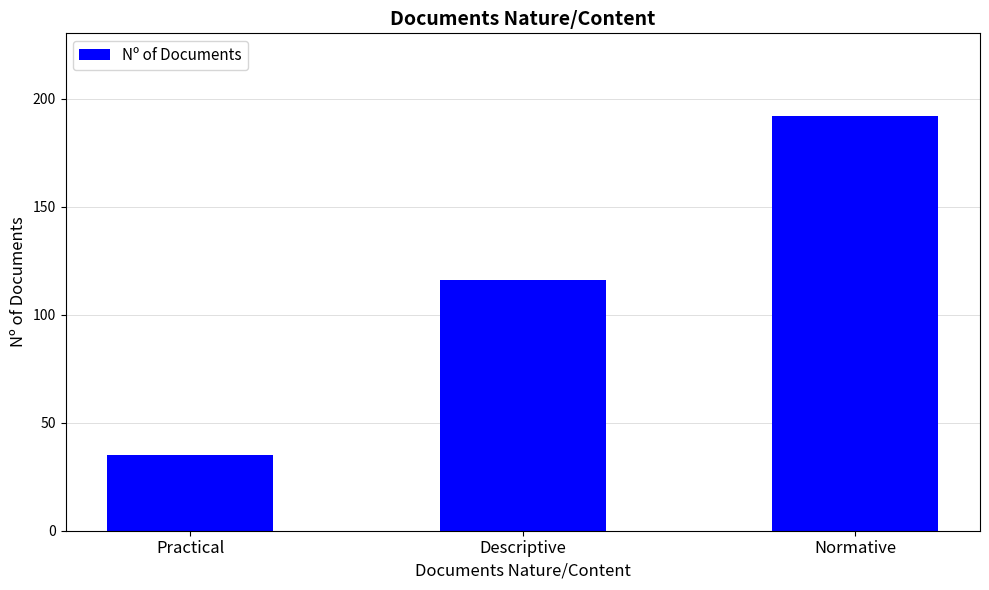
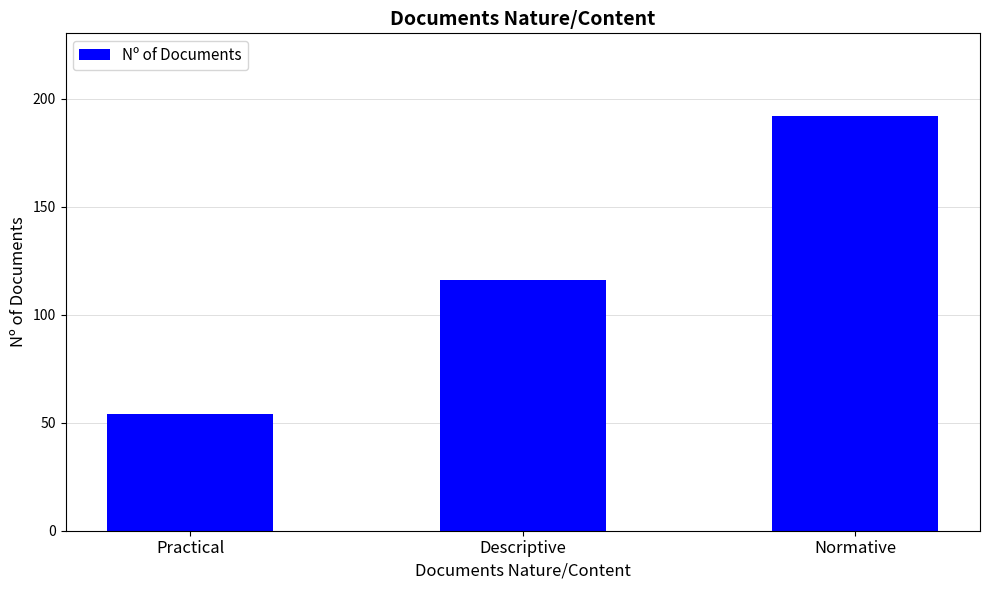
Practical: 35 -> 54
